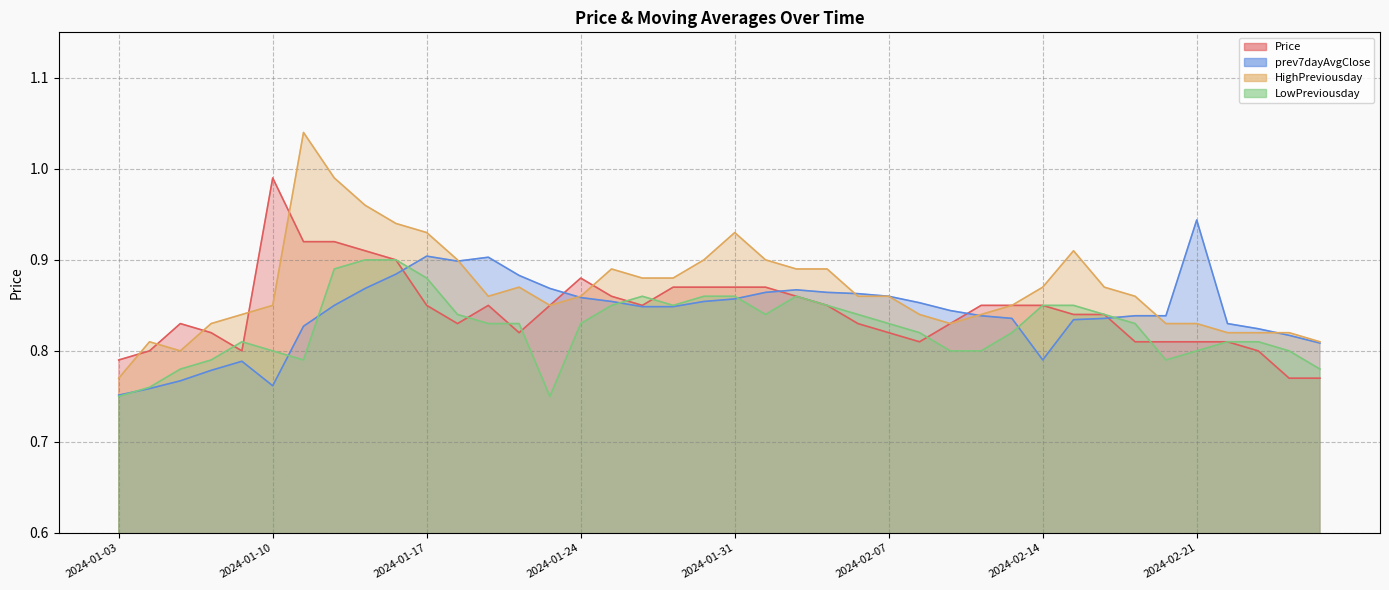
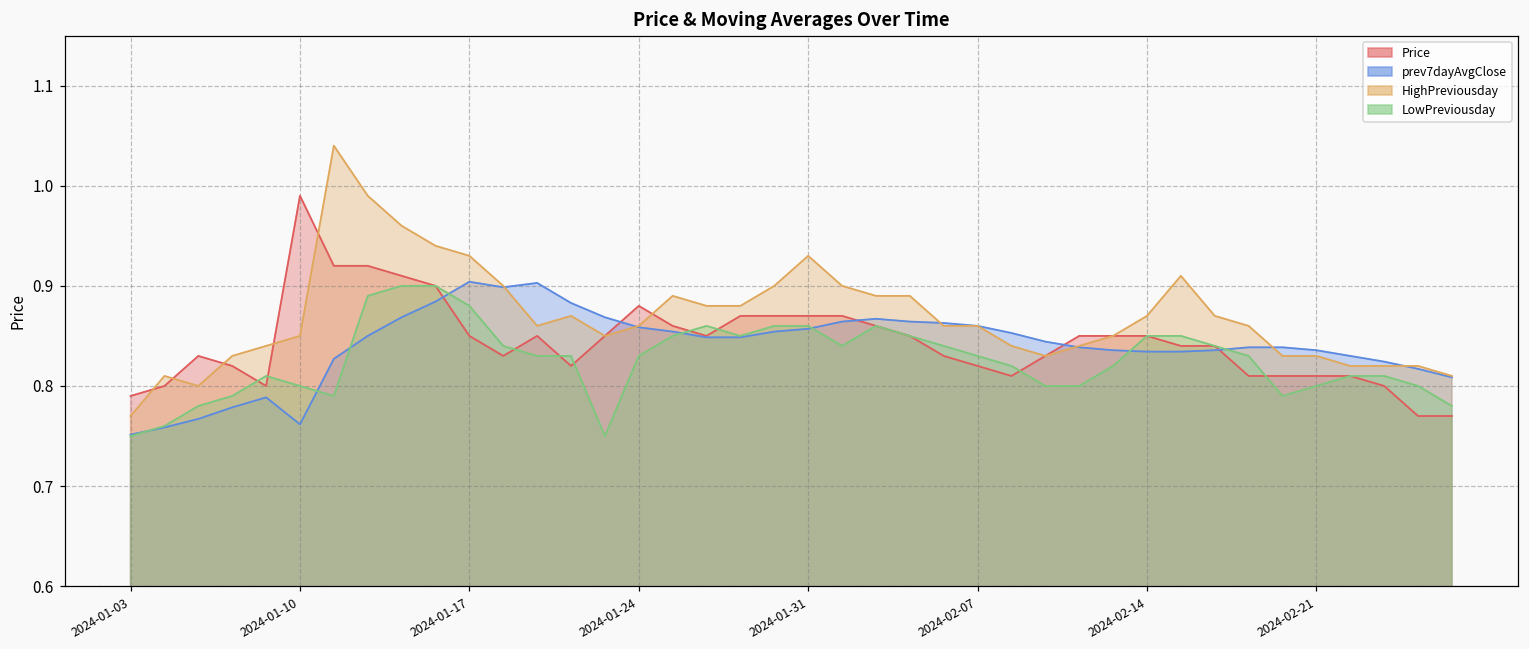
prev7dayAvgClose, 2024-02-14: 0.79 -> 0.83
prev7dayAvgClose, 2024-02-21: 0.94 -> 0.84
